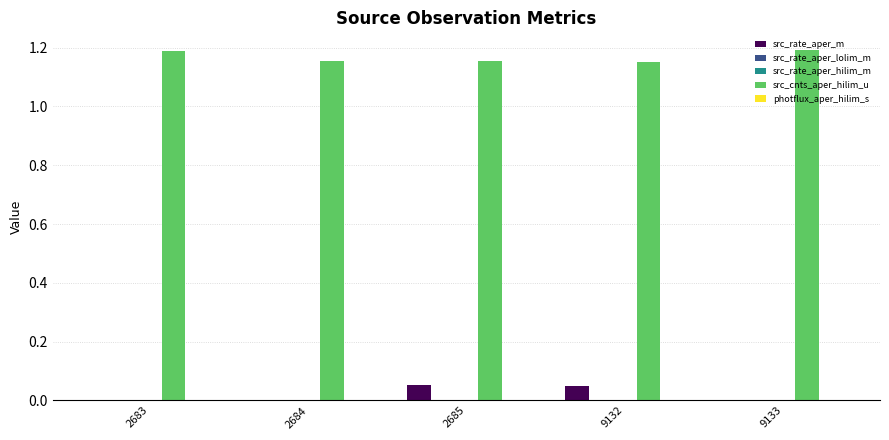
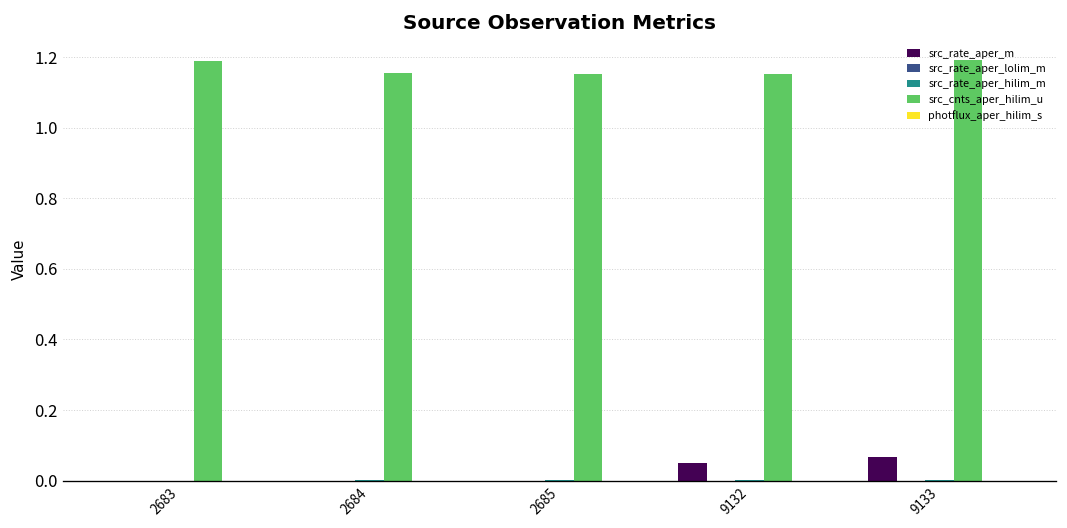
src_rate_aper_m, 2685: 0.05 -> 0.00
src_rate_aper_m, 9133: 0.00 -> 0.07
